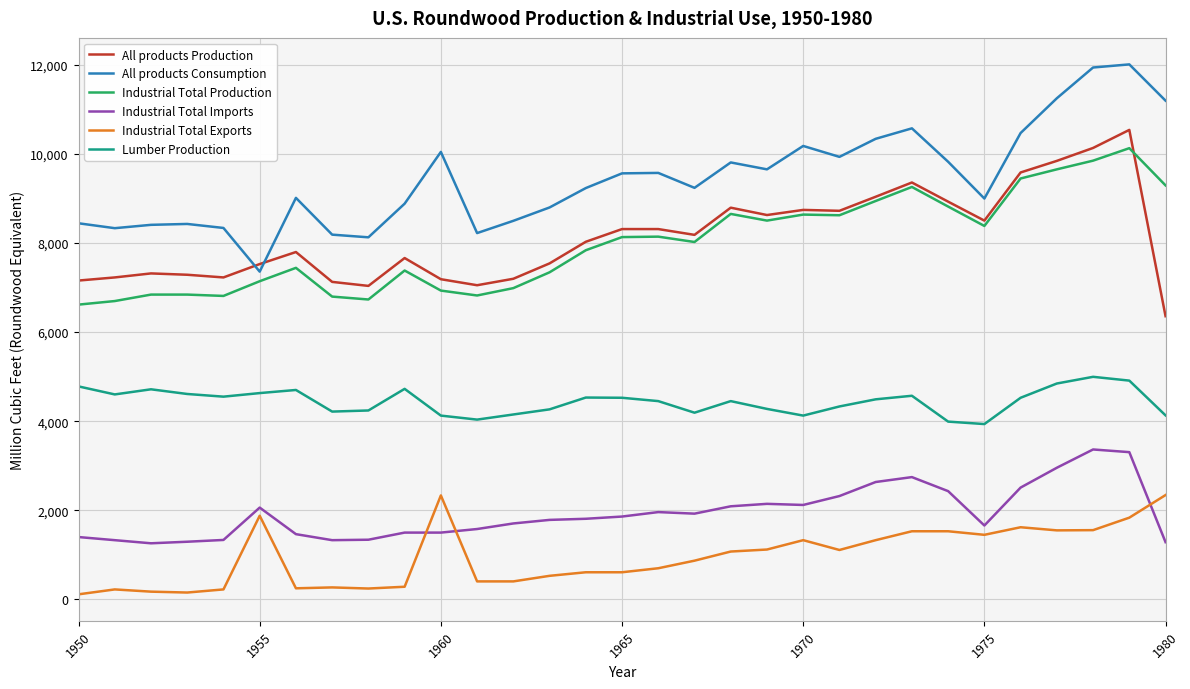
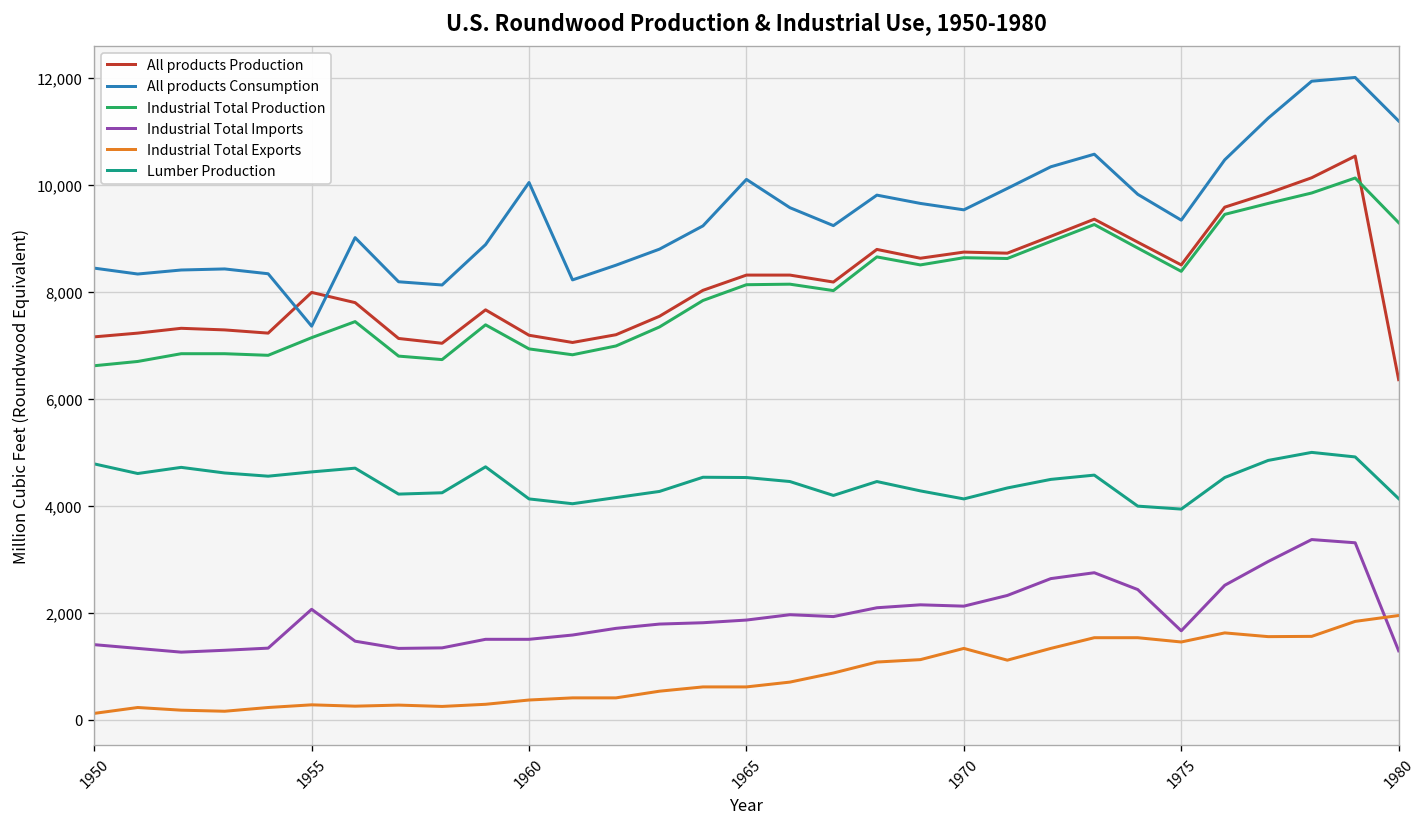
All products Production, 1955: 7,500 -> 8,000
Industrial Total Exports, 1955: 1,900 -> 300
Industrial Total Exports, 1960: 2,300 -> 400
All products Consumption, 1965: 9,600 -> 10,100
All products Consumption, 1970: 10,200 -> 9,500
All products Consumption, 1975: 9,000 -> 9,300
Industrial Total Exports, 1980: 2,300 -> 1,900
